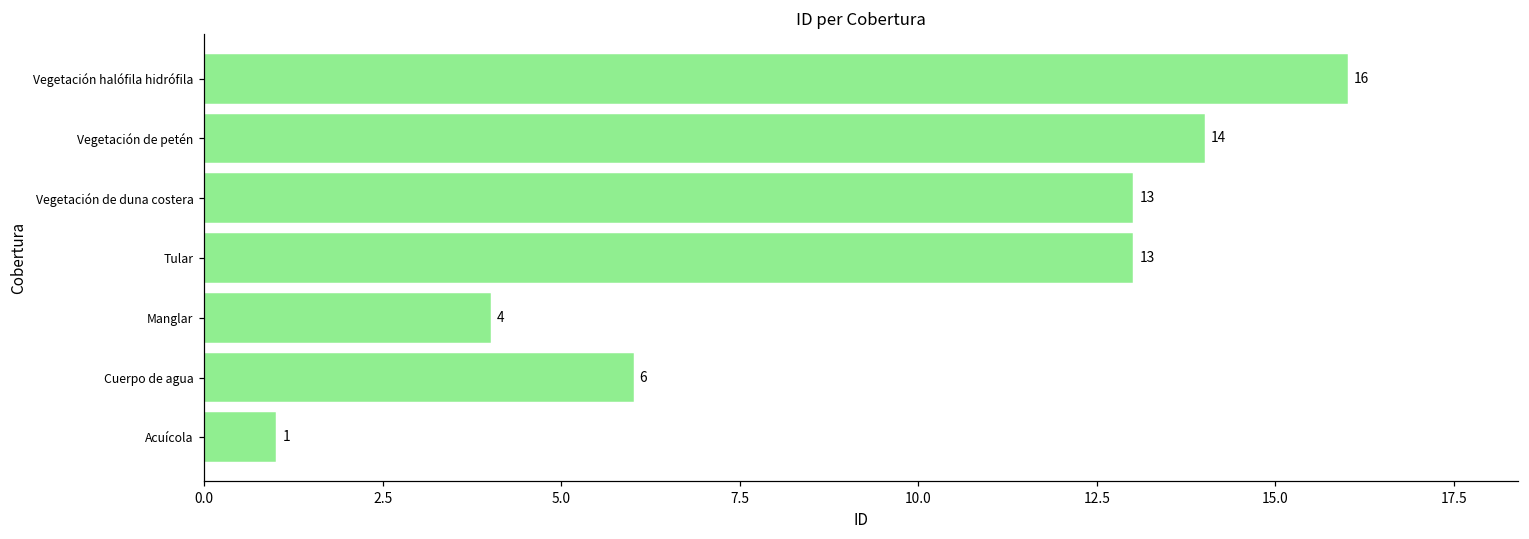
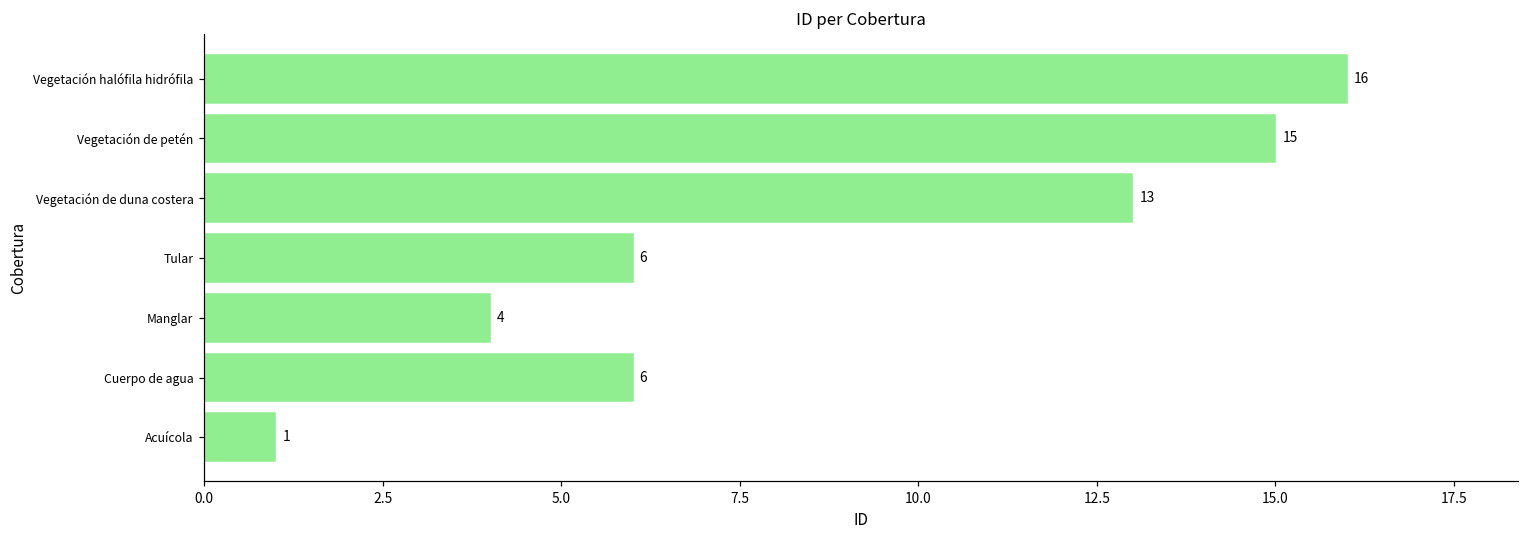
Vegetación de petén: 14 -> 15
Tular: 13 -> 6
